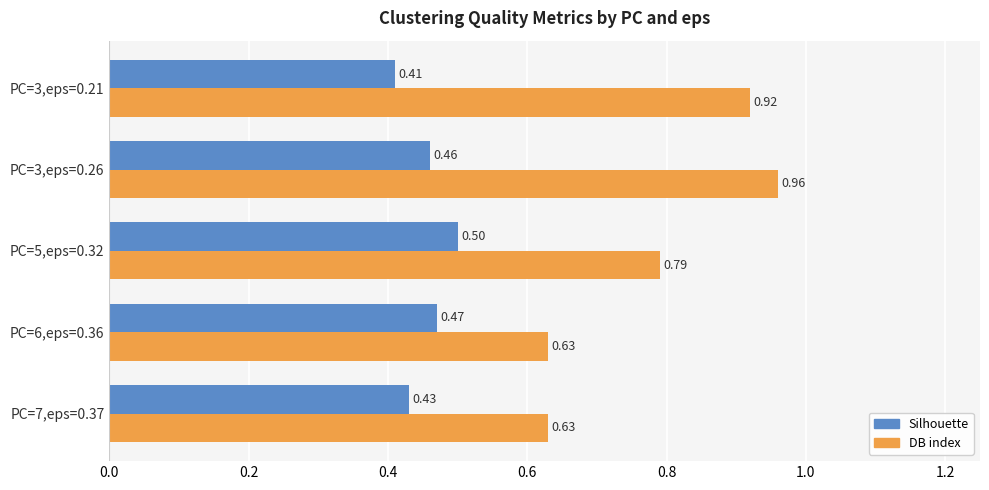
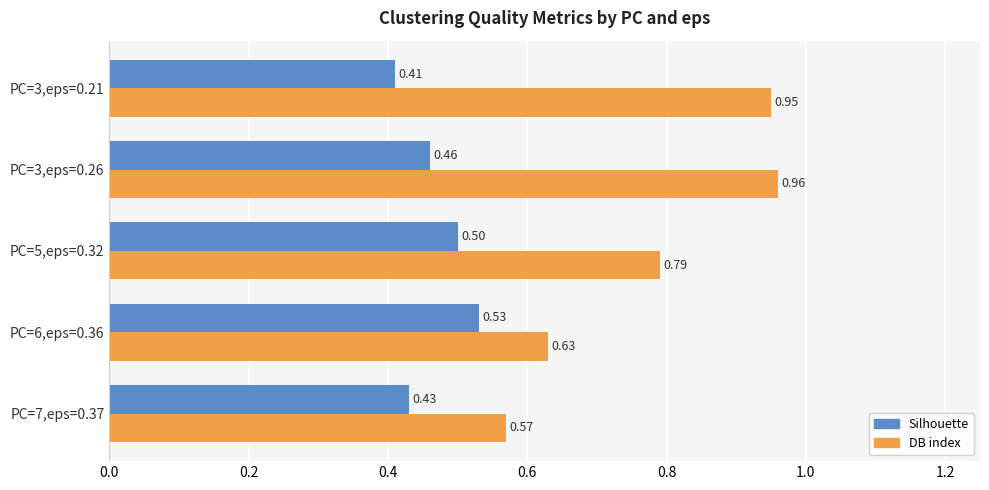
DB index, PC=3,eps=0.21: 0.92 -> 0.95
Silhouette, PC=6,eps=0.36: 0.47 -> 0.53
DB index, PC=7,eps=0.37: 0.63 -> 0.57
